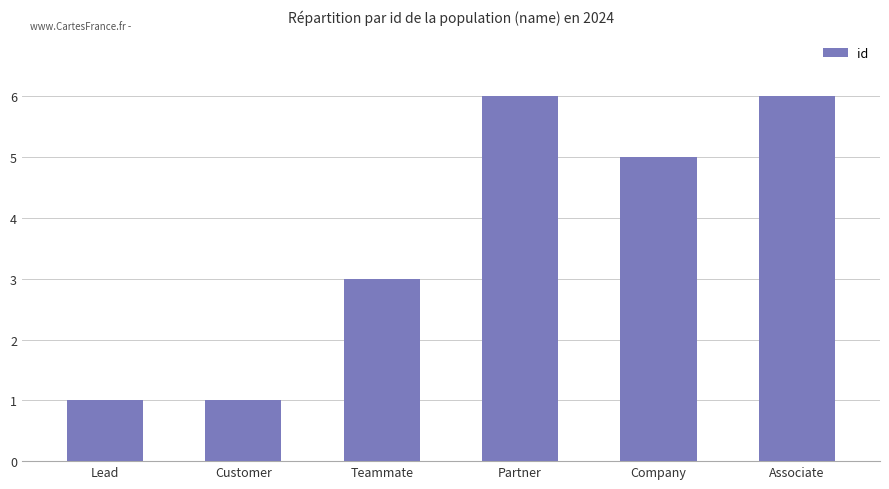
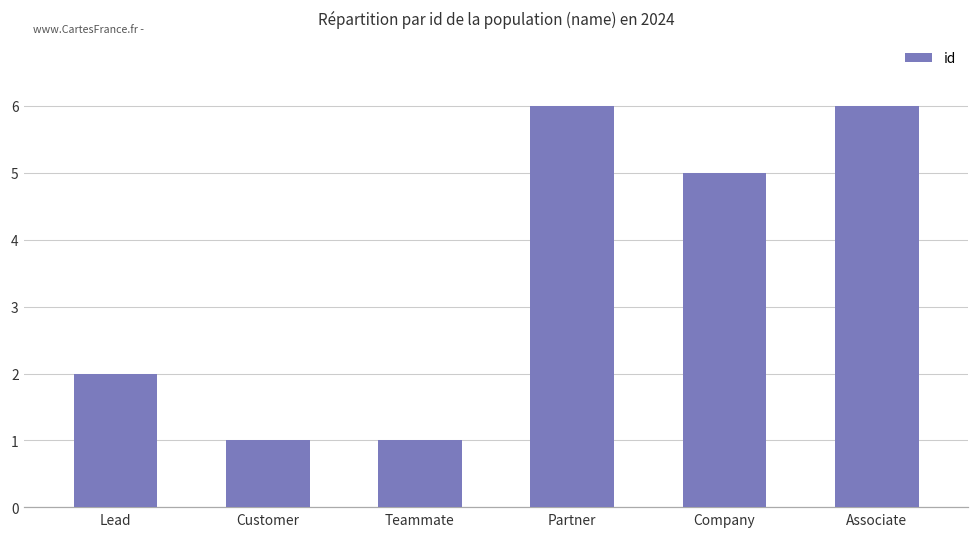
Lead: 1 -> 2
Teammate: 3 -> 1
